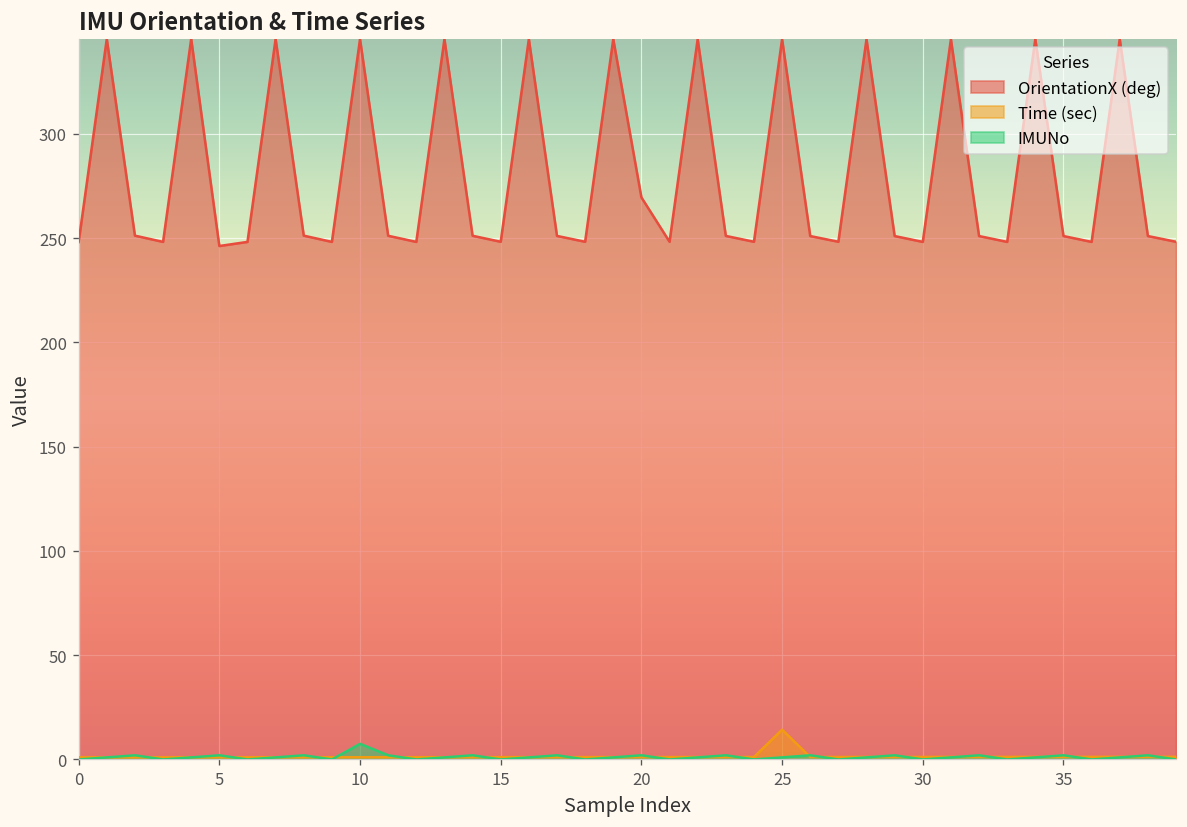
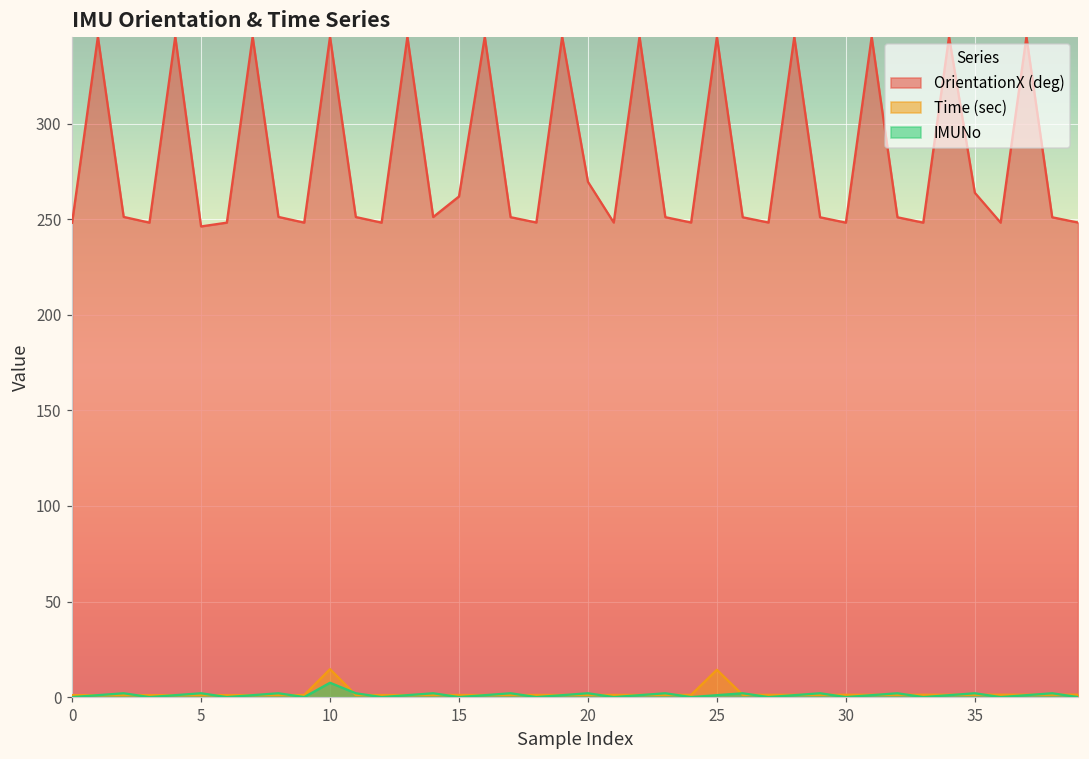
Time (sec), 10: 1 -> 15
OrientationX (deg), 15: 248 -> 262
OrientationX (deg), 35: 251 -> 264
